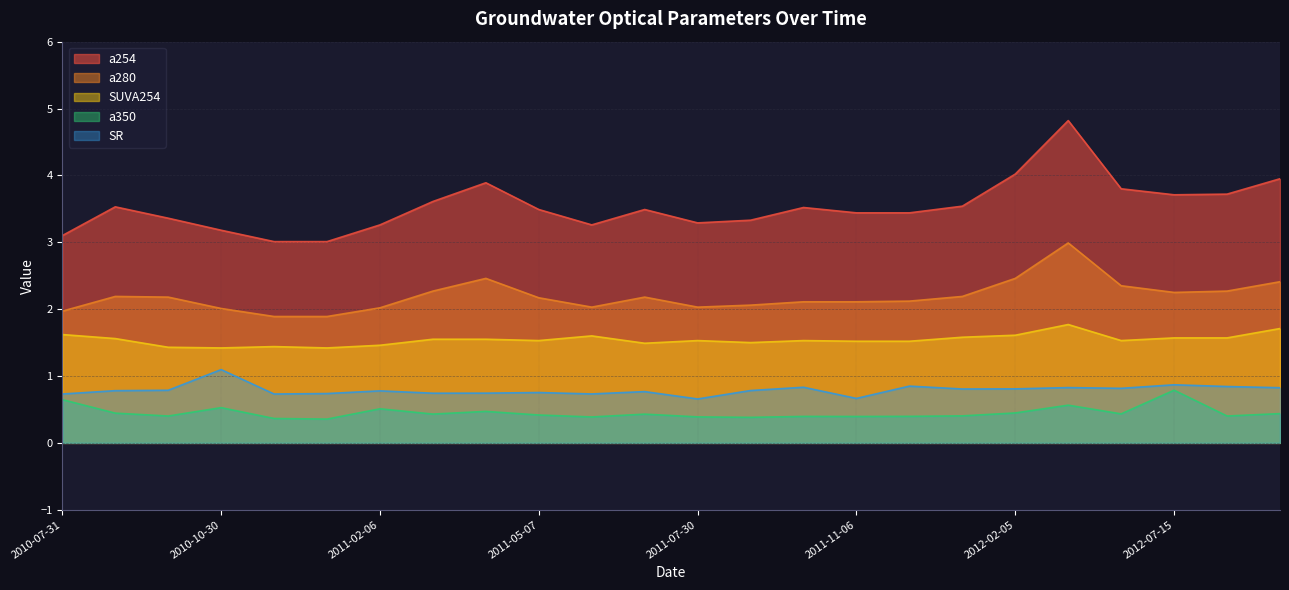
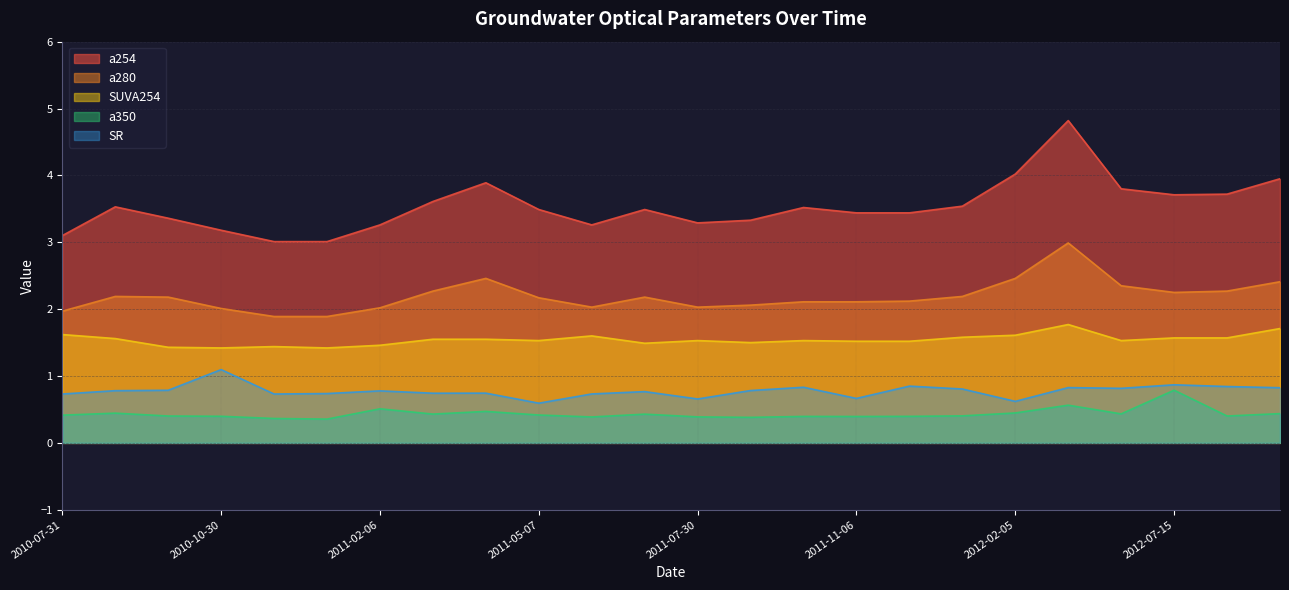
a350, 2010-07-31: 0.6 -> 0.4
a350, 2010-10-30: 0.5 -> 0.4
SR, 2011-05-07: 0.8 -> 0.6
SR, 2012-02-05: 0.8 -> 0.6
